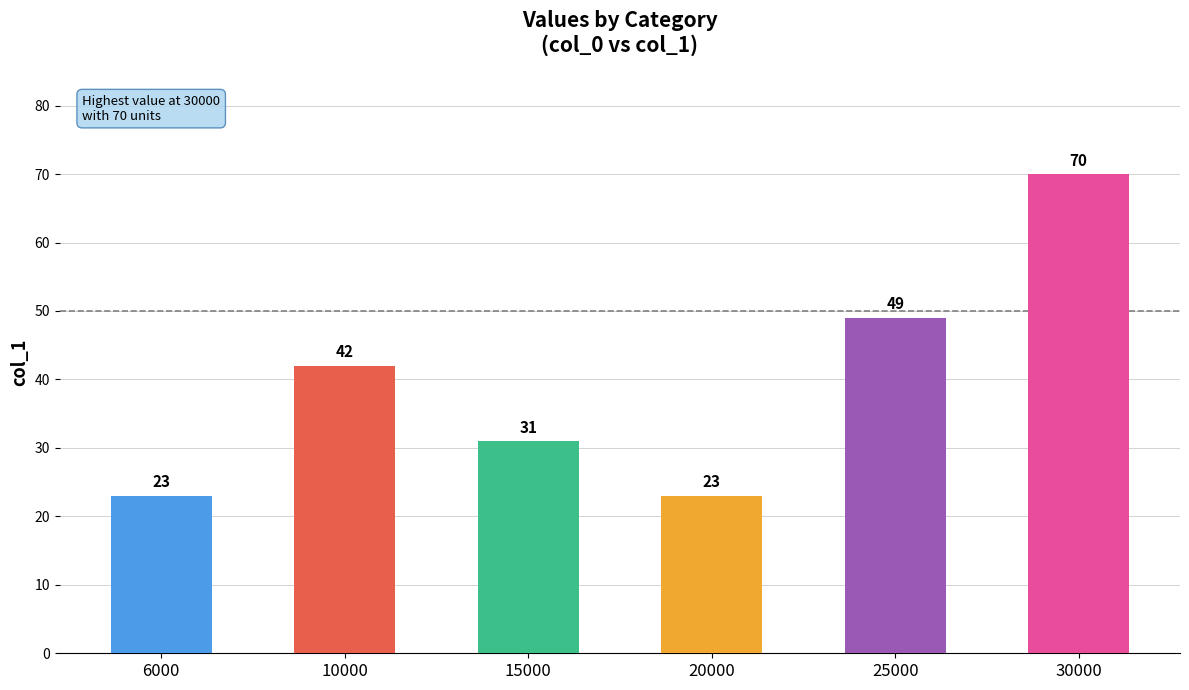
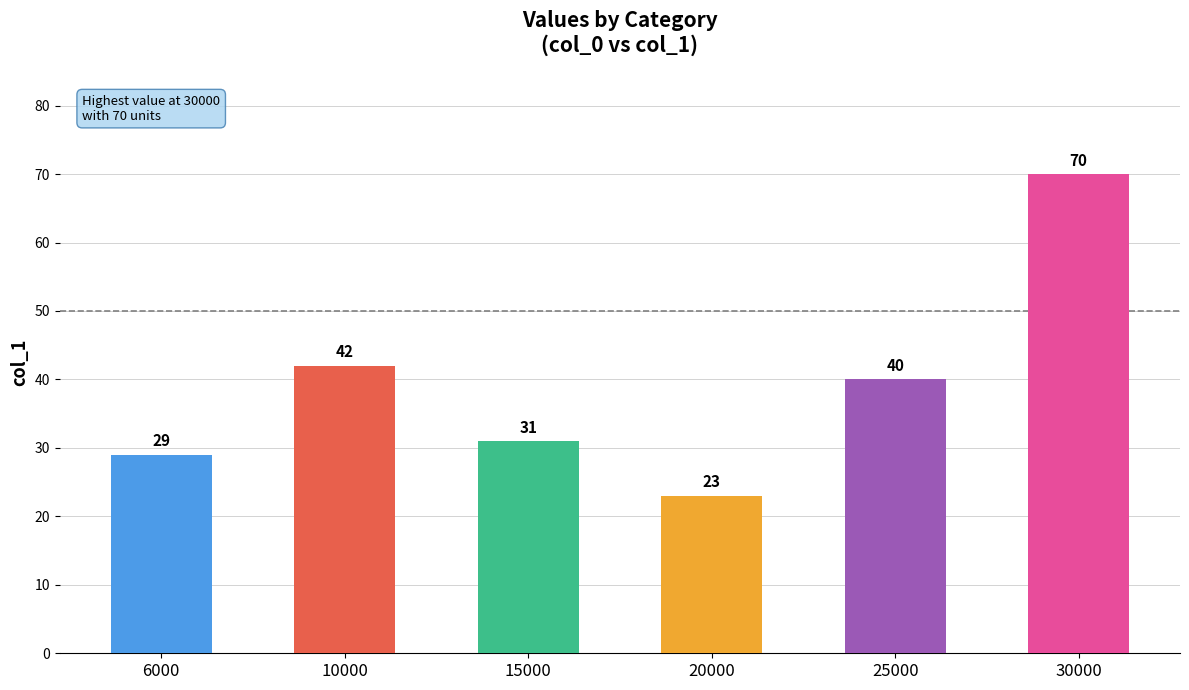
6000: 23 -> 29
25000: 49 -> 40
